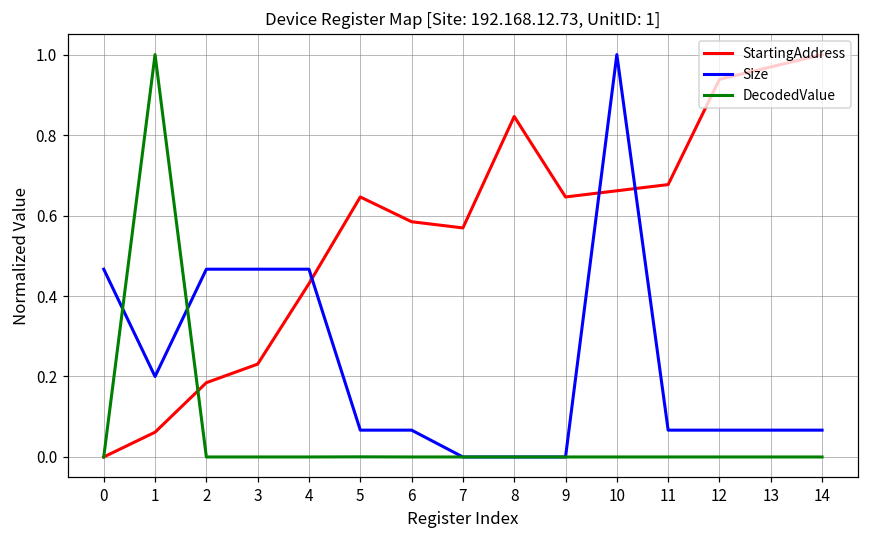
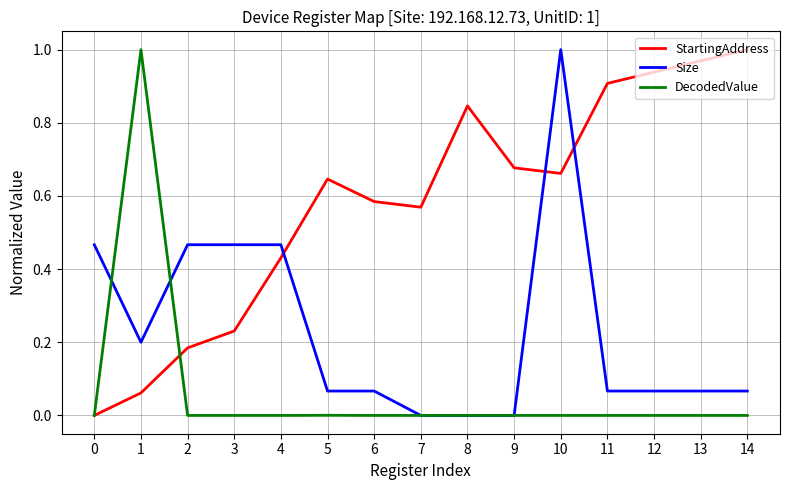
StartingAddress, 9: 0.65 -> 0.68
StartingAddress, 11: 0.68 -> 0.91
